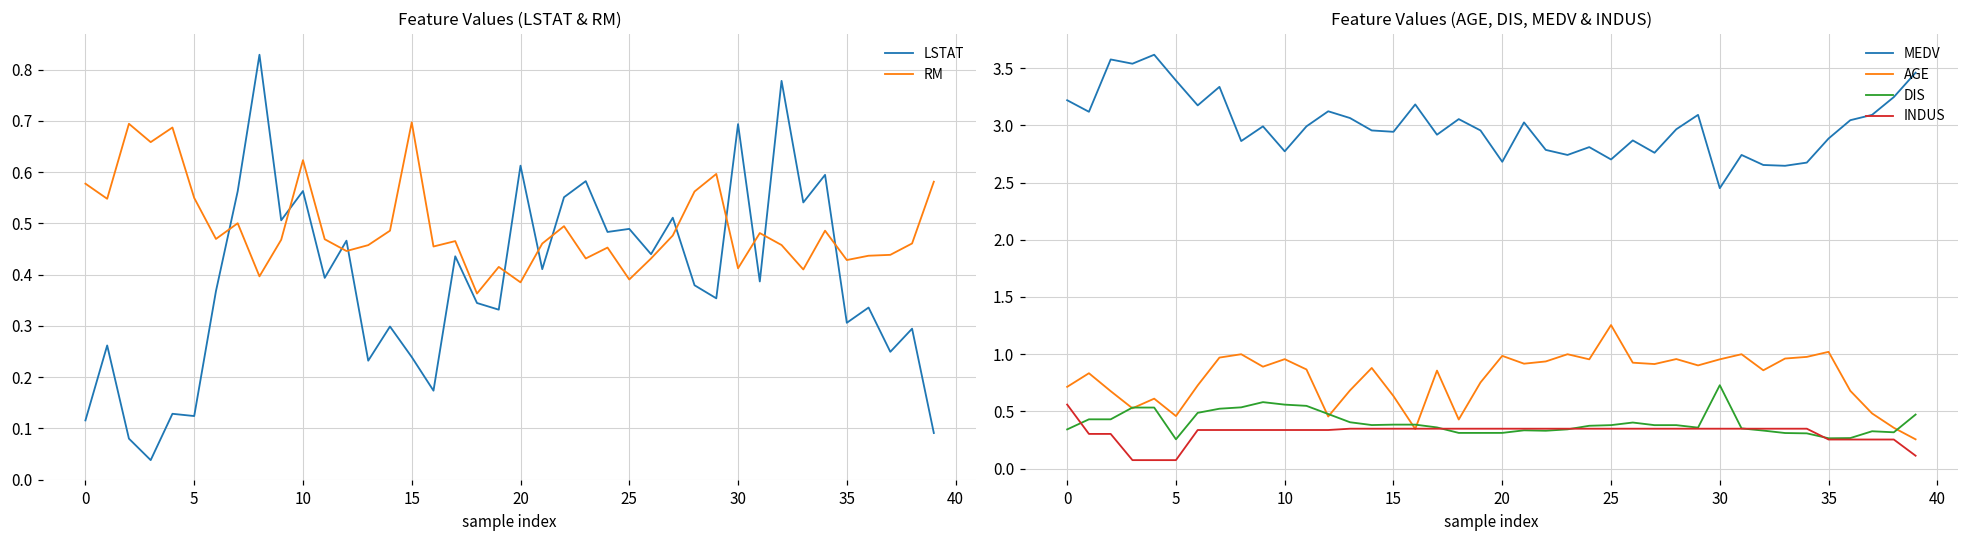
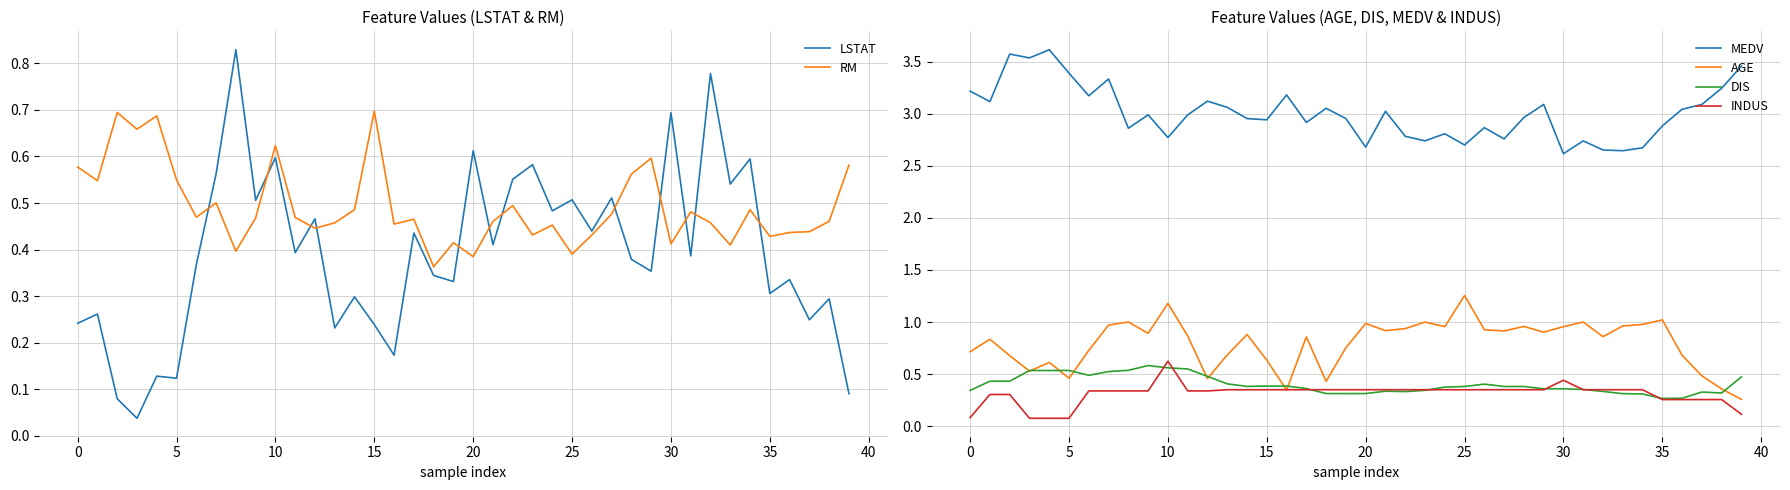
Feature Values (LSTAT & RM), LSTAT, 0: 0.12 -> 0.24
Feature Values (LSTAT & RM), LSTAT, 10: 0.56 -> 0.60
Feature Values (LSTAT & RM), LSTAT, 25: 0.49 -> 0.51
Feature Values (AGE, DIS, MEDV & INDUS), INDUS, 0: 0.56 -> 0.08
Feature Values (AGE, DIS, MEDV & INDUS), DIS, 5: 0.26 -> 0.53
Feature Values (AGE, DIS, MEDV & INDUS), AGE, 10: 0.96 -> 1.18
Feature Values (AGE, DIS, MEDV & INDUS), INDUS, 10: 0.34 -> 0.62
Feature Values (AGE, DIS, MEDV & INDUS), MEDV, 30: 2.45 -> 2.62
Feature Values (AGE, DIS, MEDV & INDUS), DIS, 30: 0.73 -> 0.36
Feature Values (AGE, DIS, MEDV & INDUS), INDUS, 30: 0.35 -> 0.44
